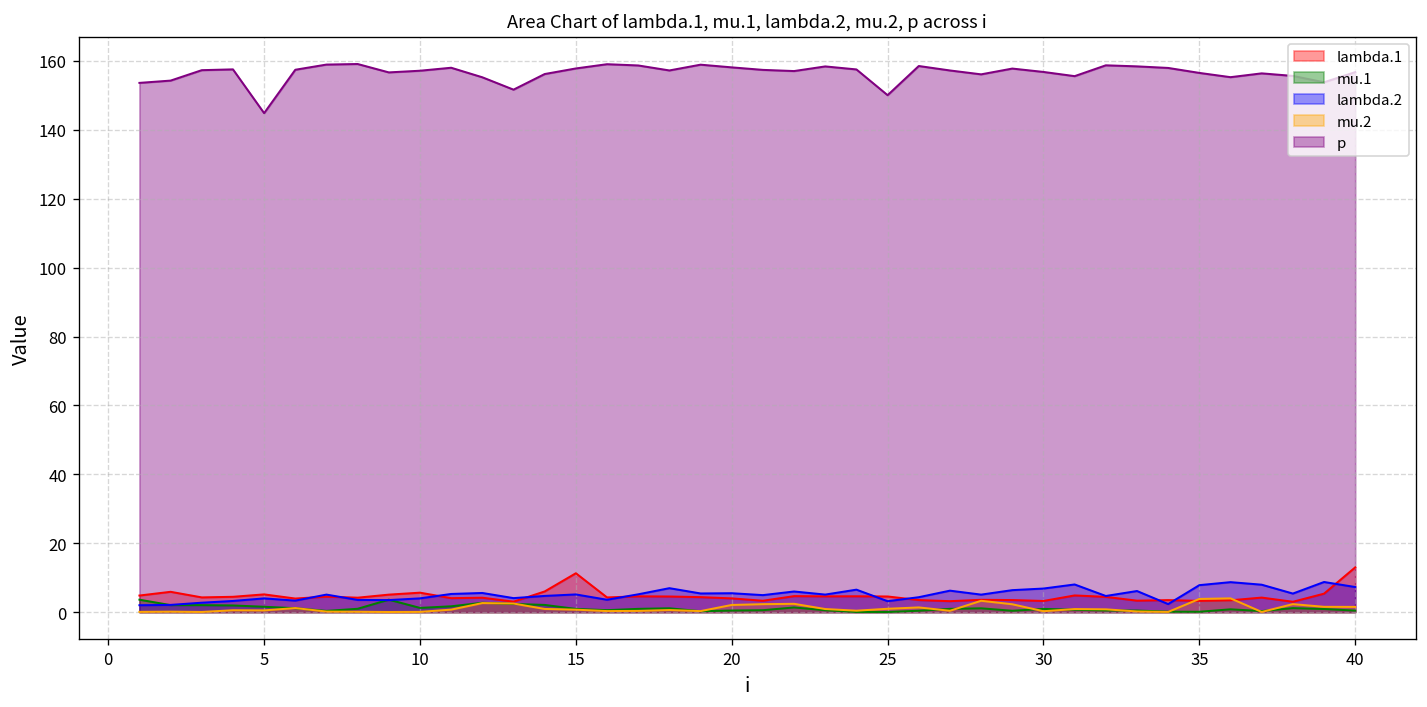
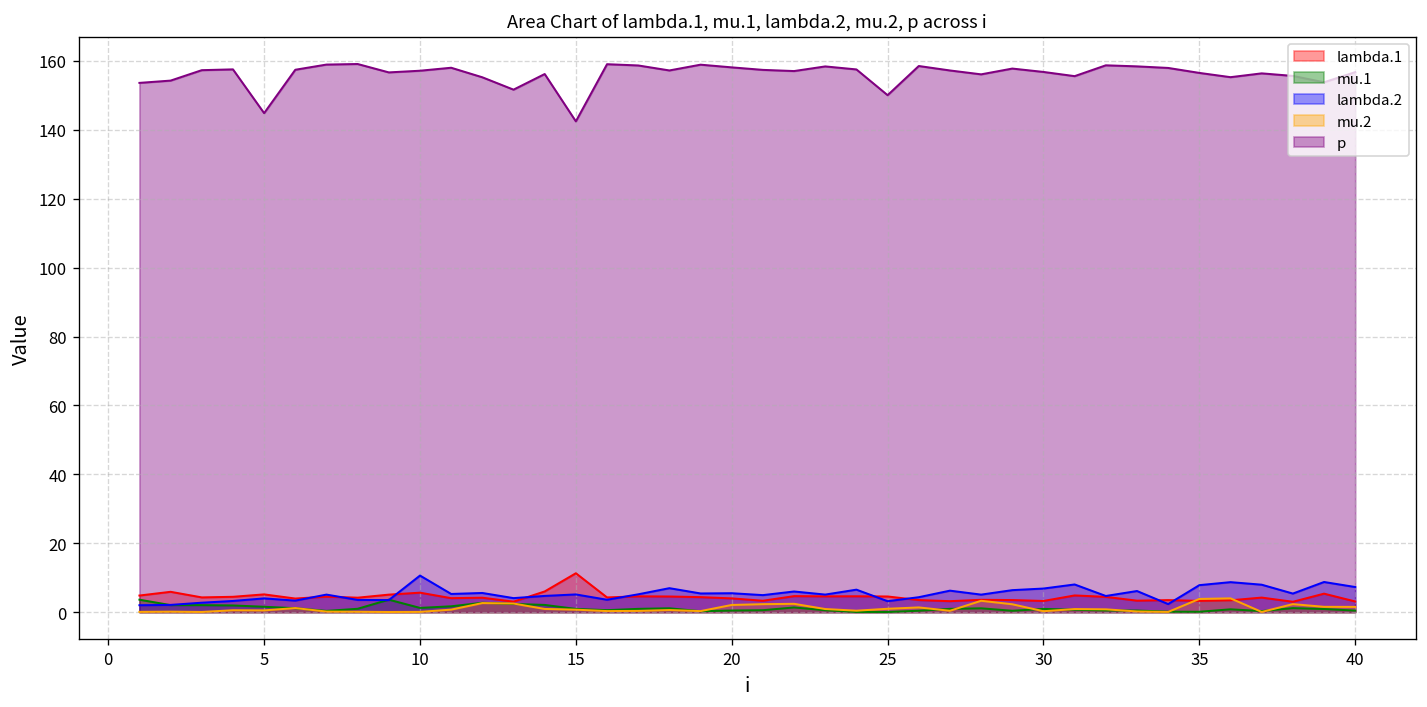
lambda.2, 10: 4 -> 11
p, 15: 158 -> 142
lambda.1, 40: 13 -> 3
